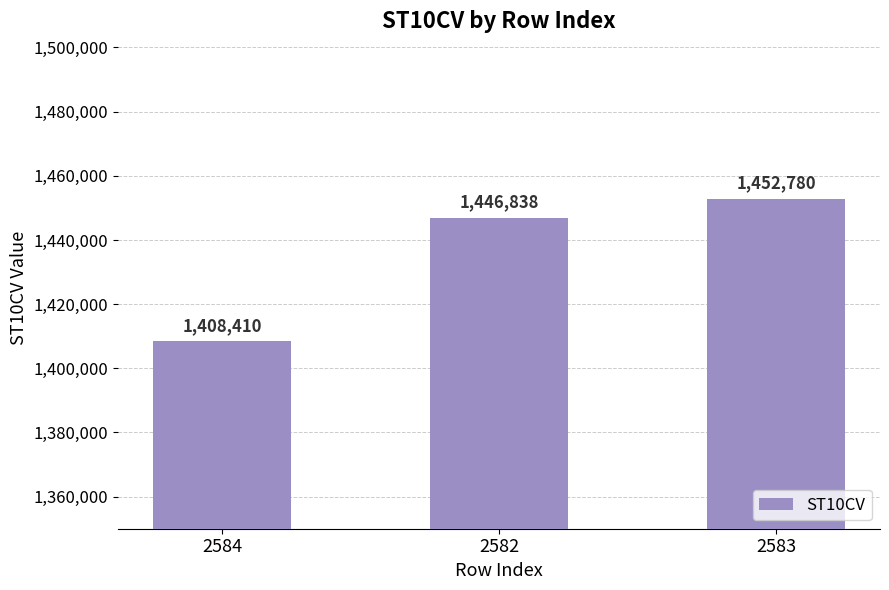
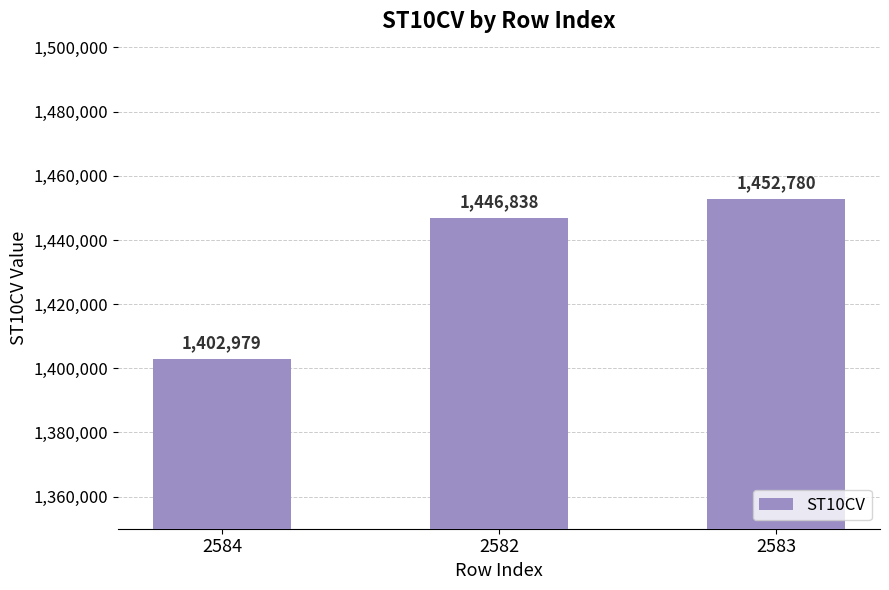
2584: 1,408,410 -> 1,402,979
